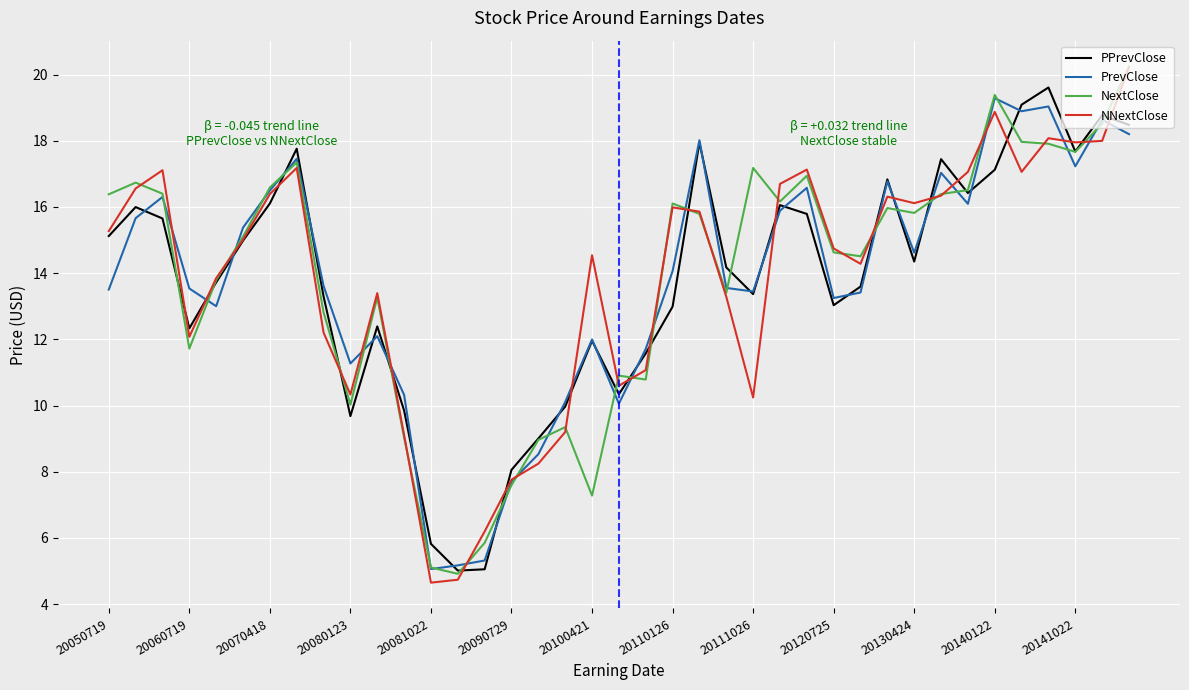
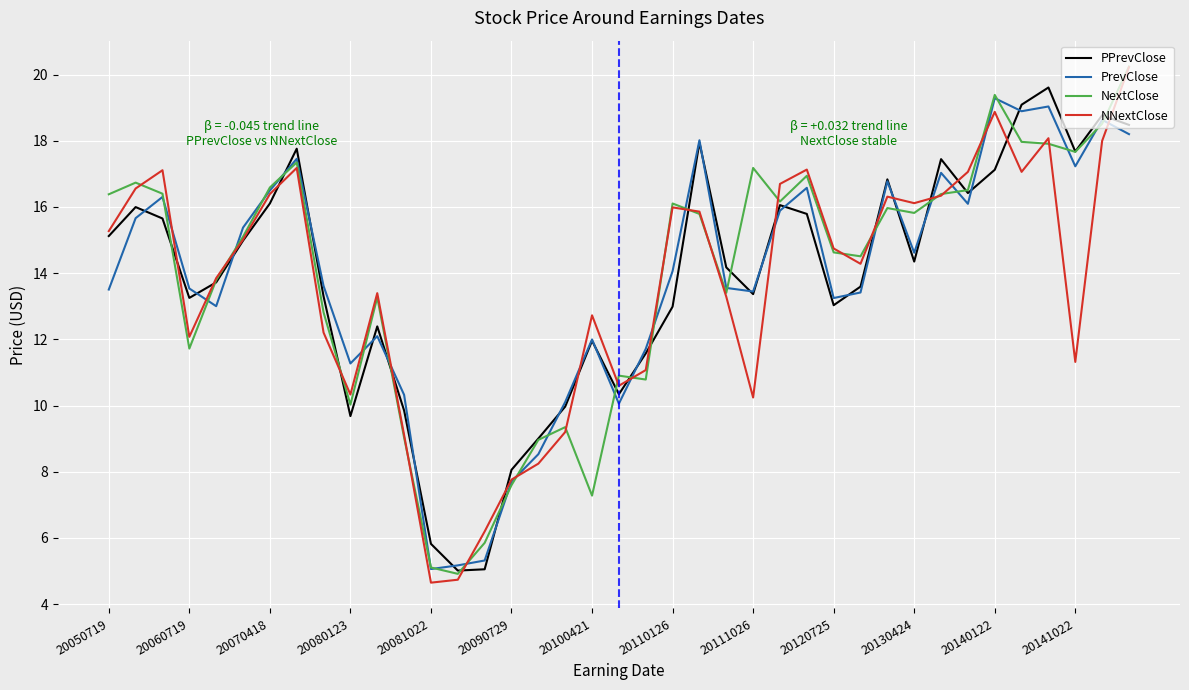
PPrevClose, 20060719: 12.3 -> 13.3
NNextClose, 20100421: 14.5 -> 12.7
NNextClose, 20141022: 18.0 -> 11.3
